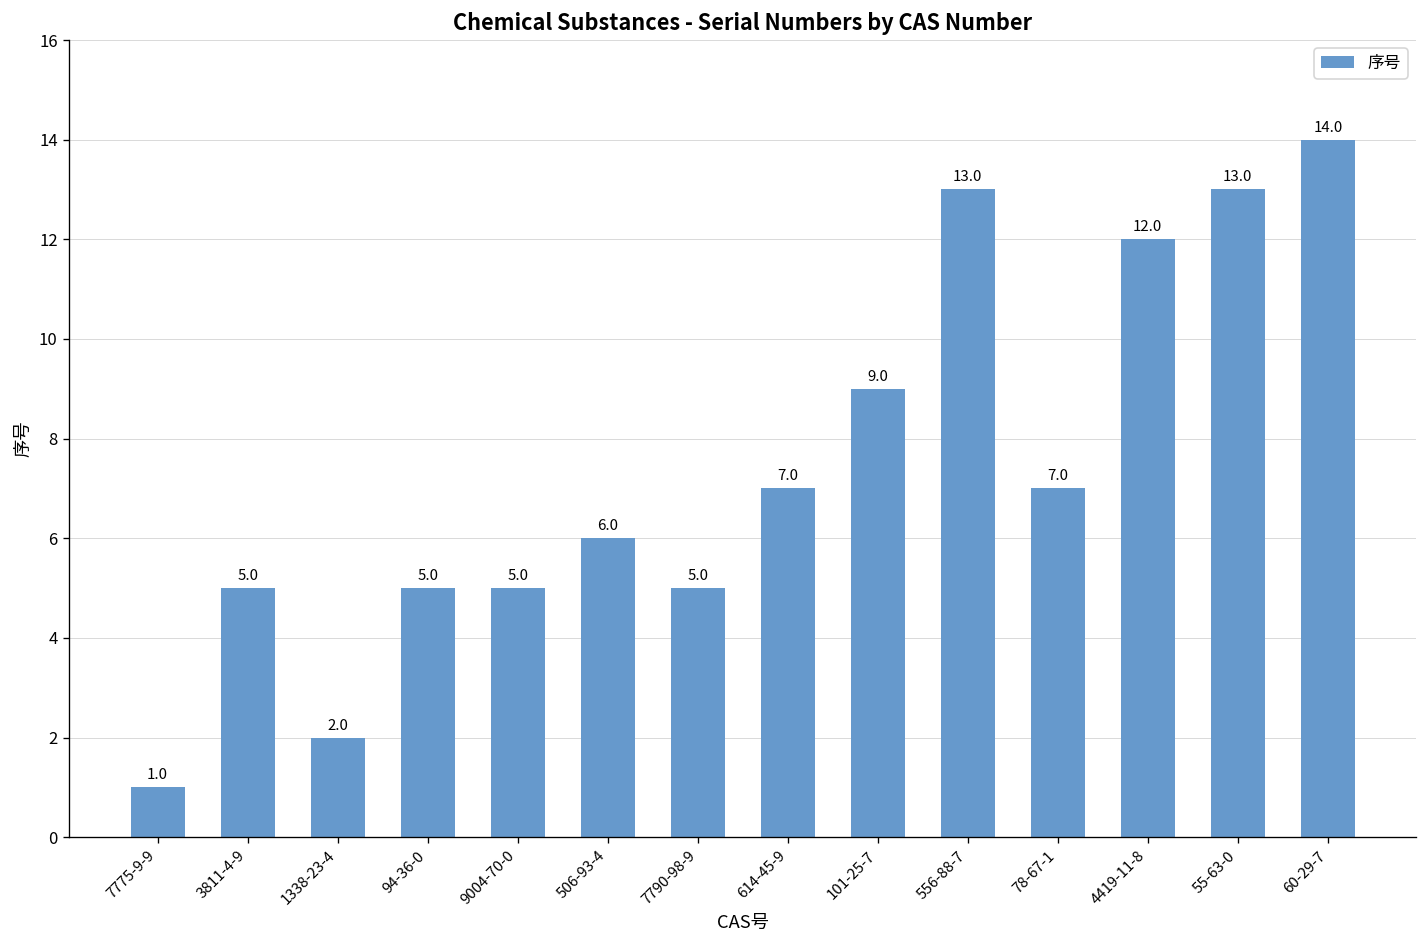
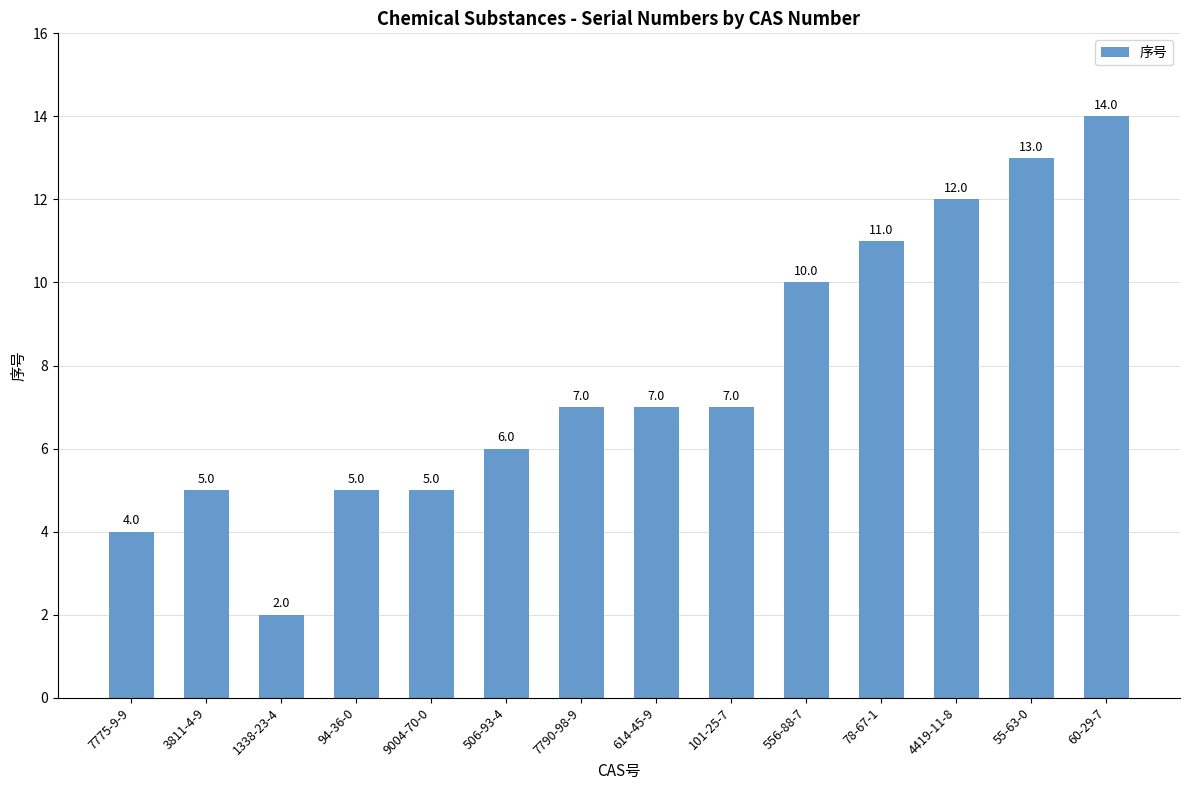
7775-9-9: 1.0 -> 4.0
7790-98-9: 5.0 -> 7.0
101-25-7: 9.0 -> 7.0
556-88-7: 13.0 -> 10.0
78-67-1: 7.0 -> 11.0
